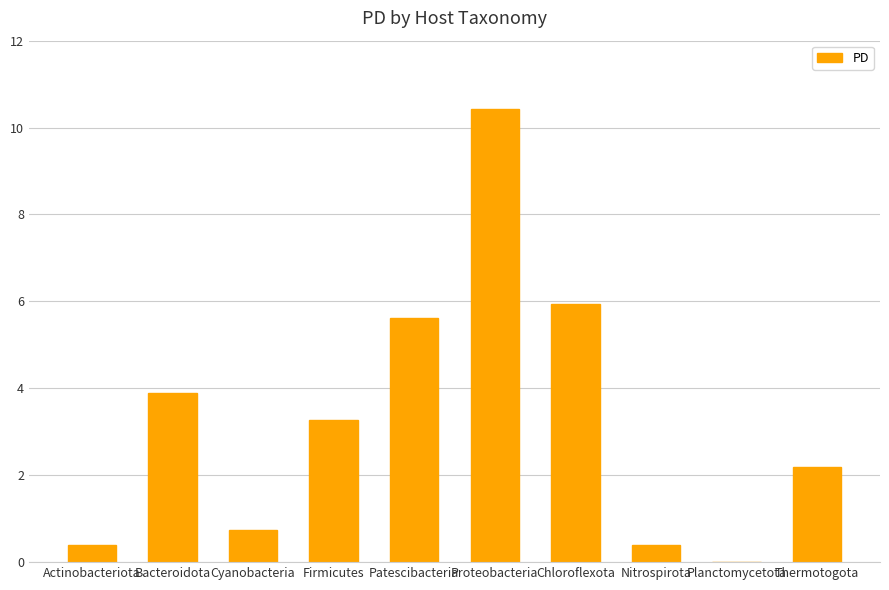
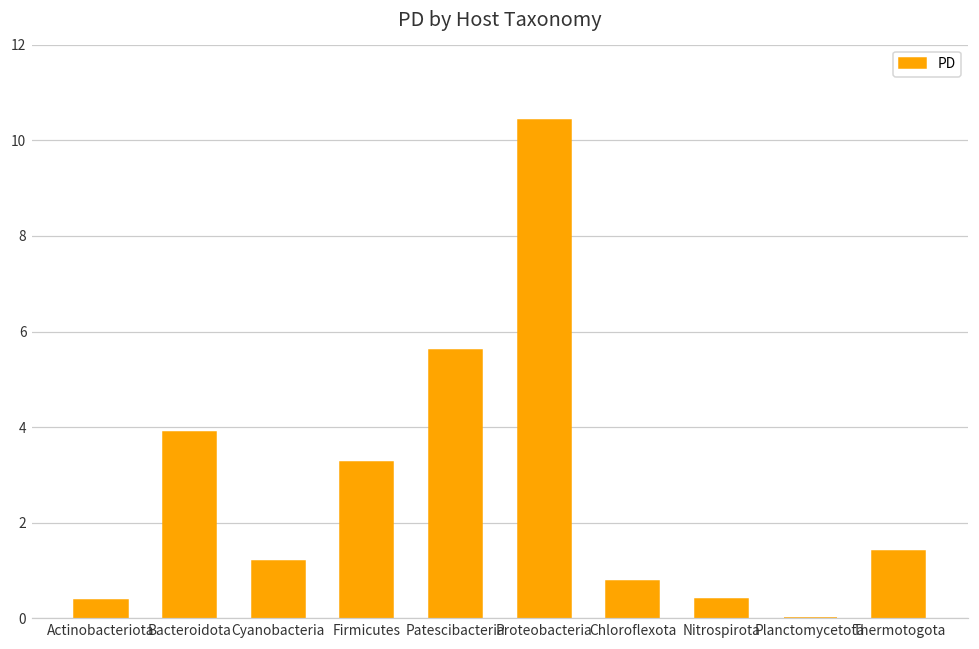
Cyanobacteria: 0.7 -> 1.2
Chloroflexota: 5.9 -> 0.8
Thermotogota: 2.2 -> 1.4
